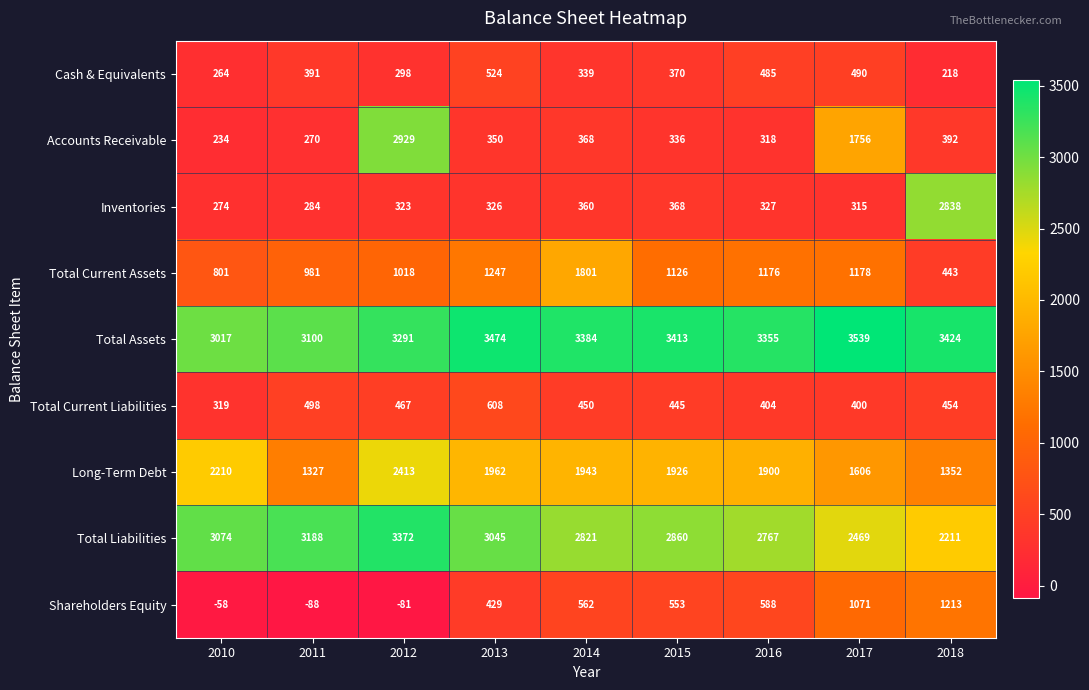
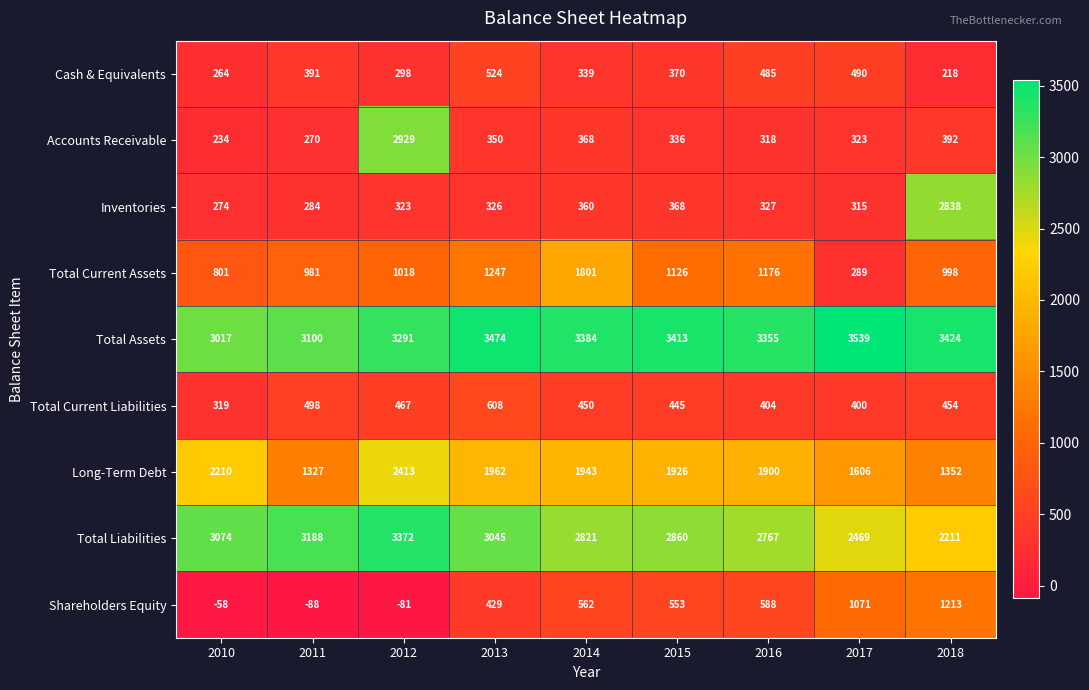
Accounts Receivable, 2017: 1756 -> 323
Total Current Assets, 2017: 1178 -> 289
Total Current Assets, 2018: 443 -> 998
